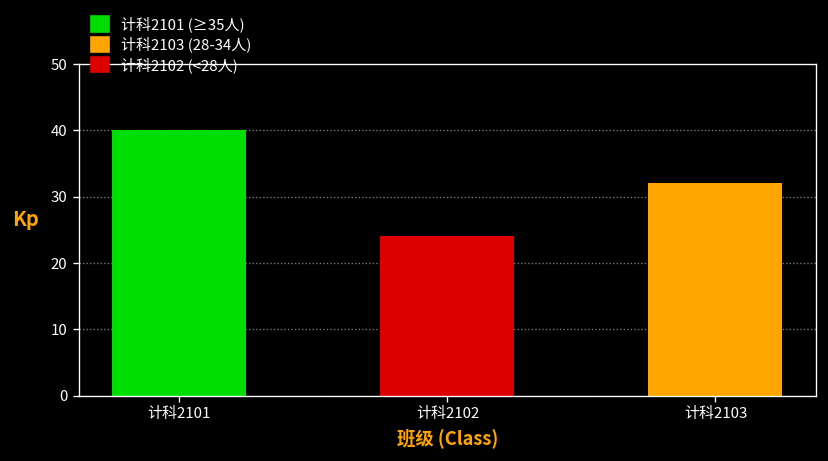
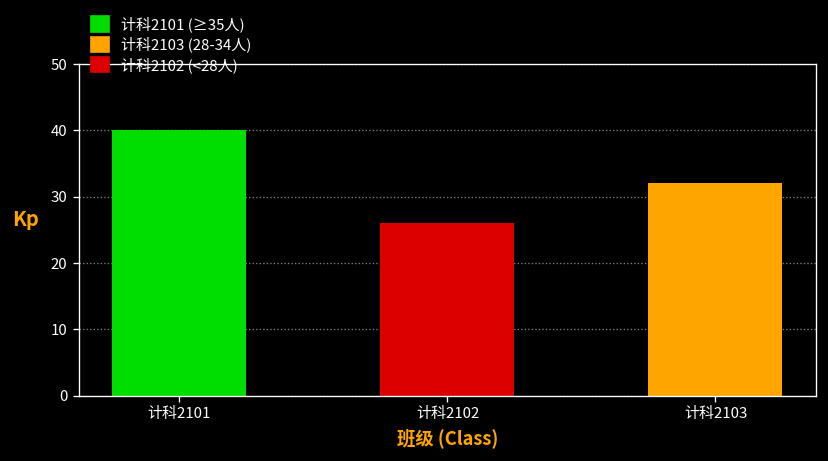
计科2102: 24 -> 26
